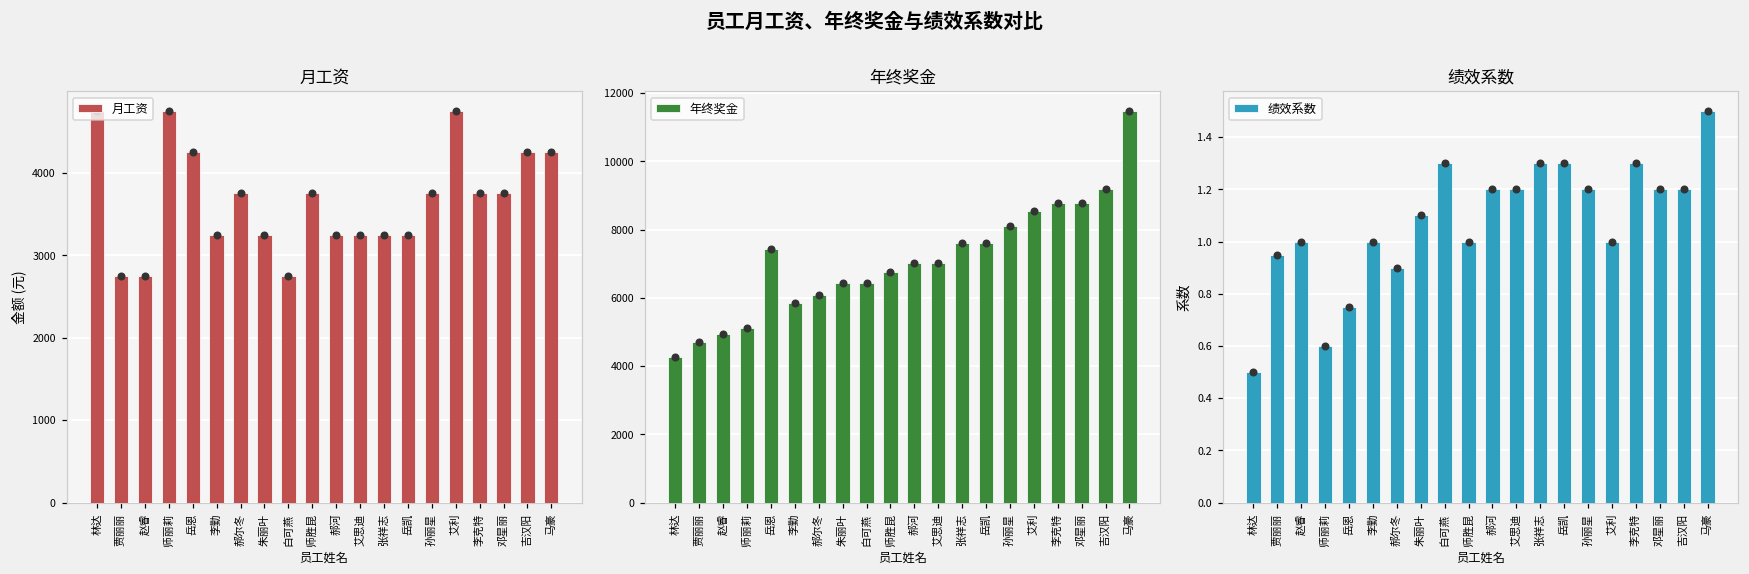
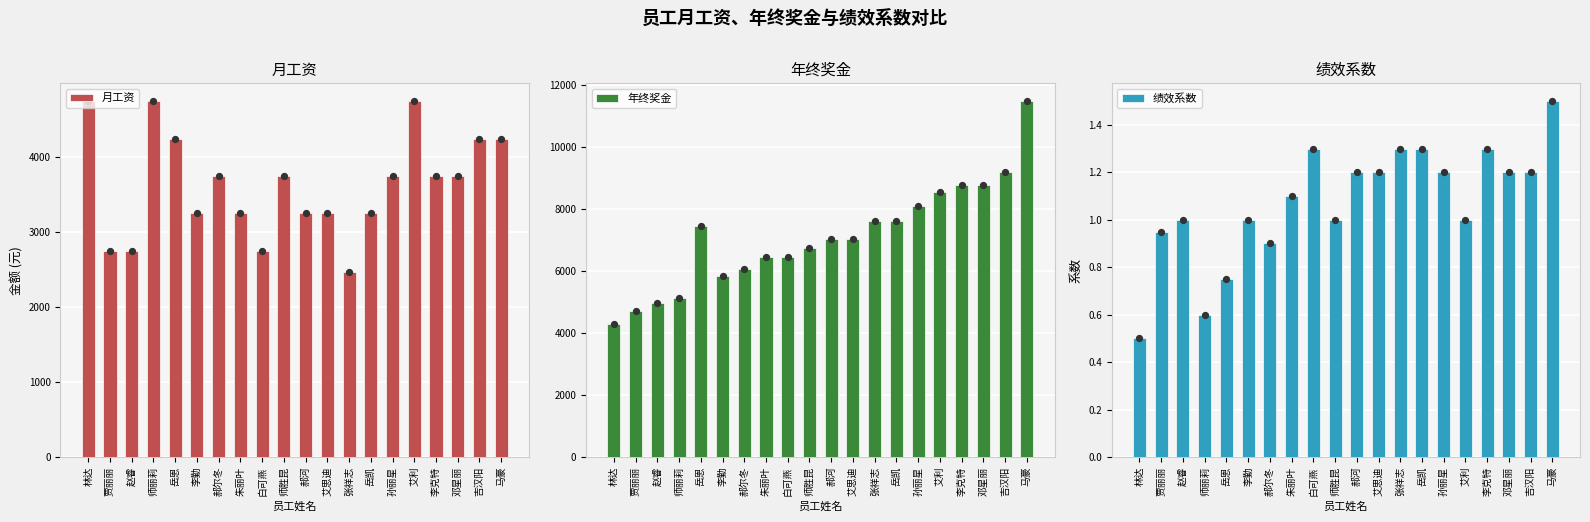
月工资, 月工资, 张祥志: 3300 -> 2500
